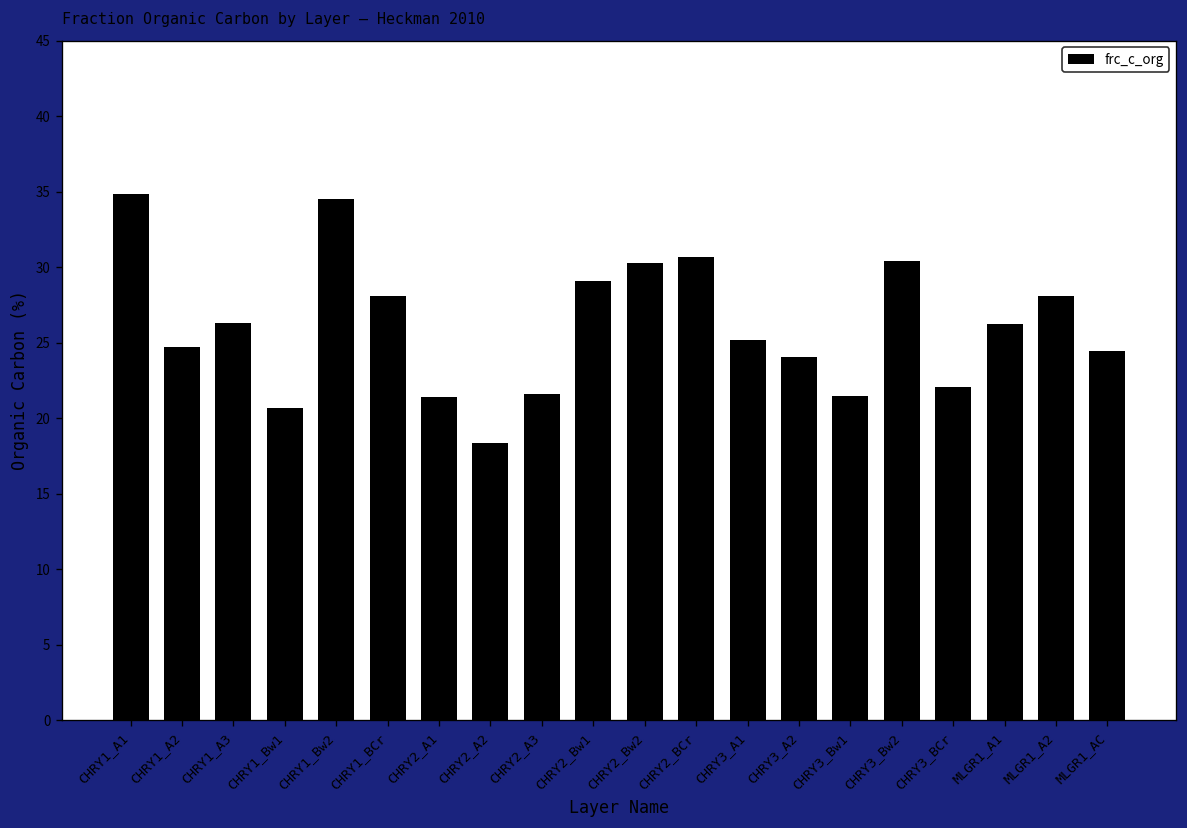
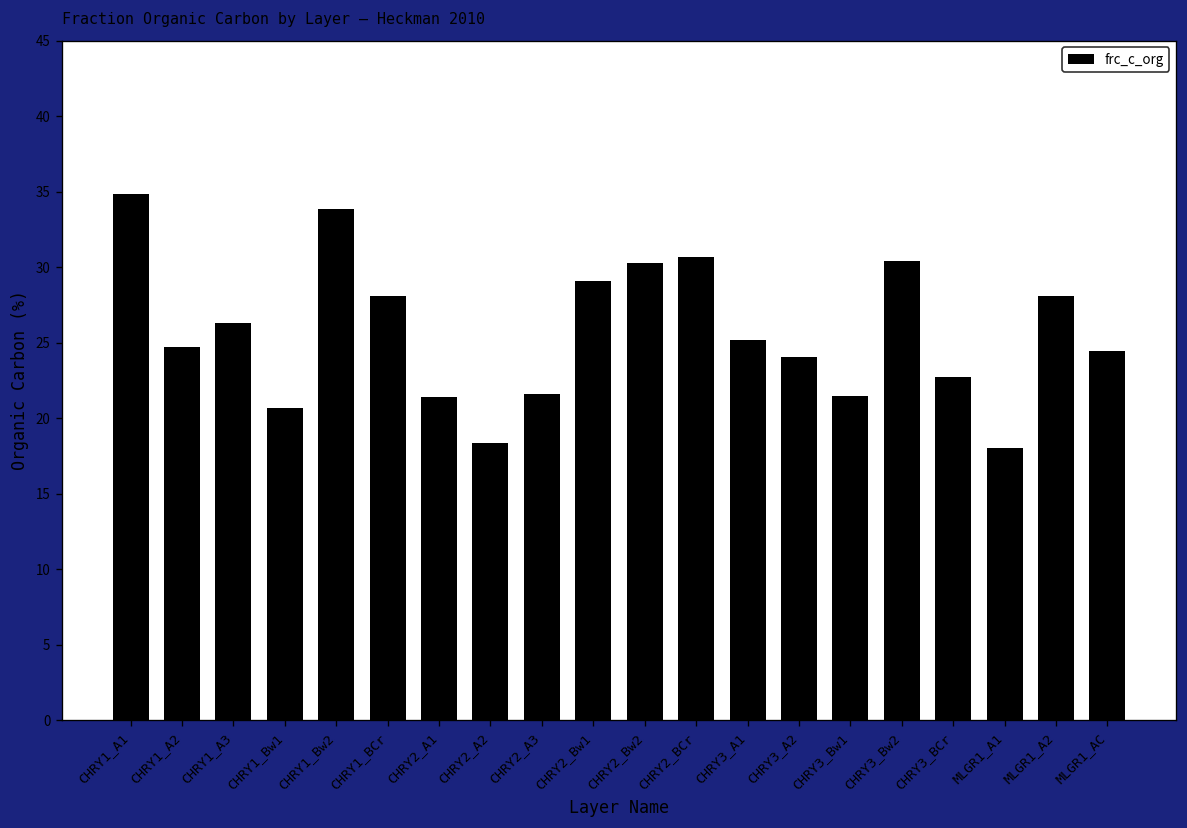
CHRY1_Bw2: 34.5 -> 33.8
CHRY3_BCr: 22.0 -> 22.7
MLGR1_A1: 26.2 -> 18.0
